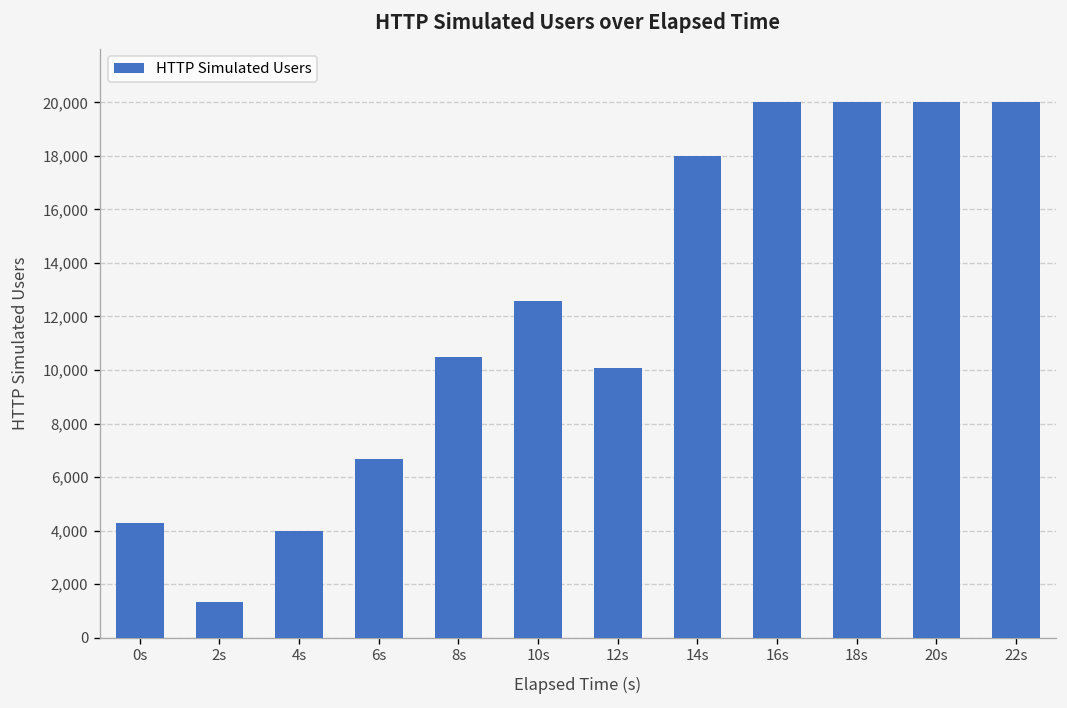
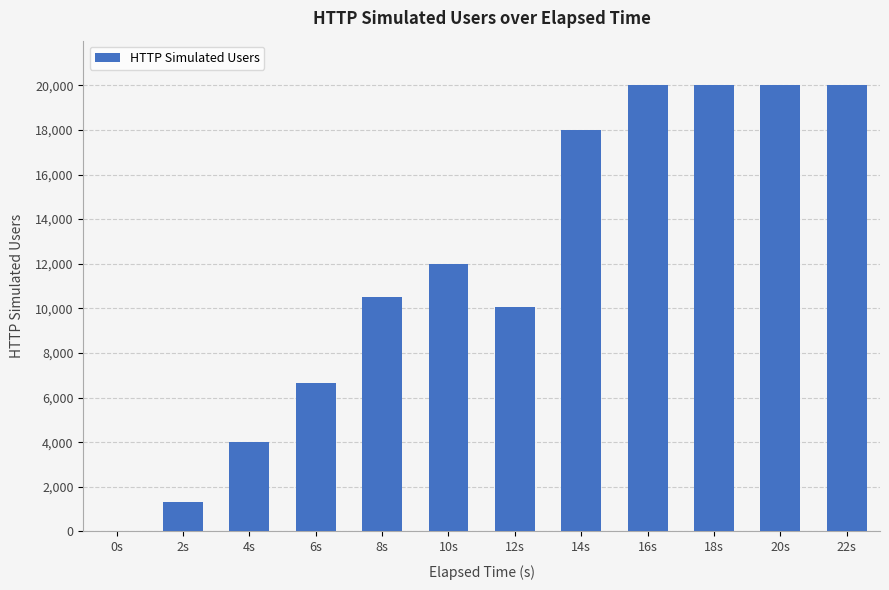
0s: 4,300 -> 0
10s: 12,600 -> 12,000
